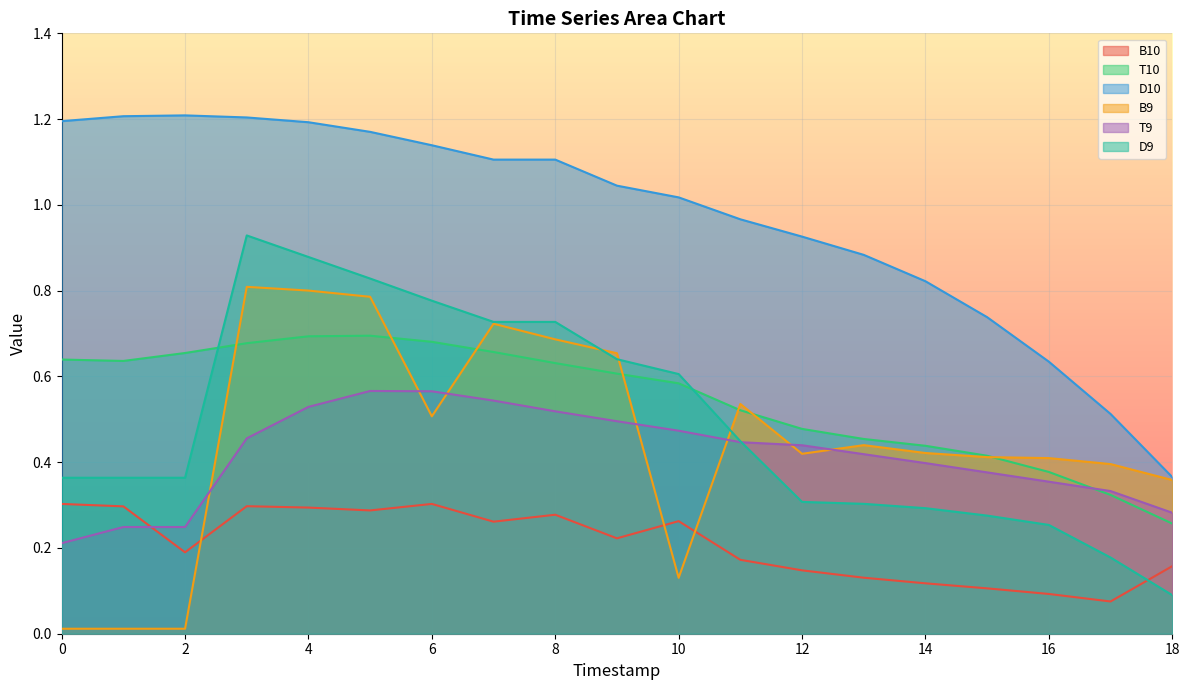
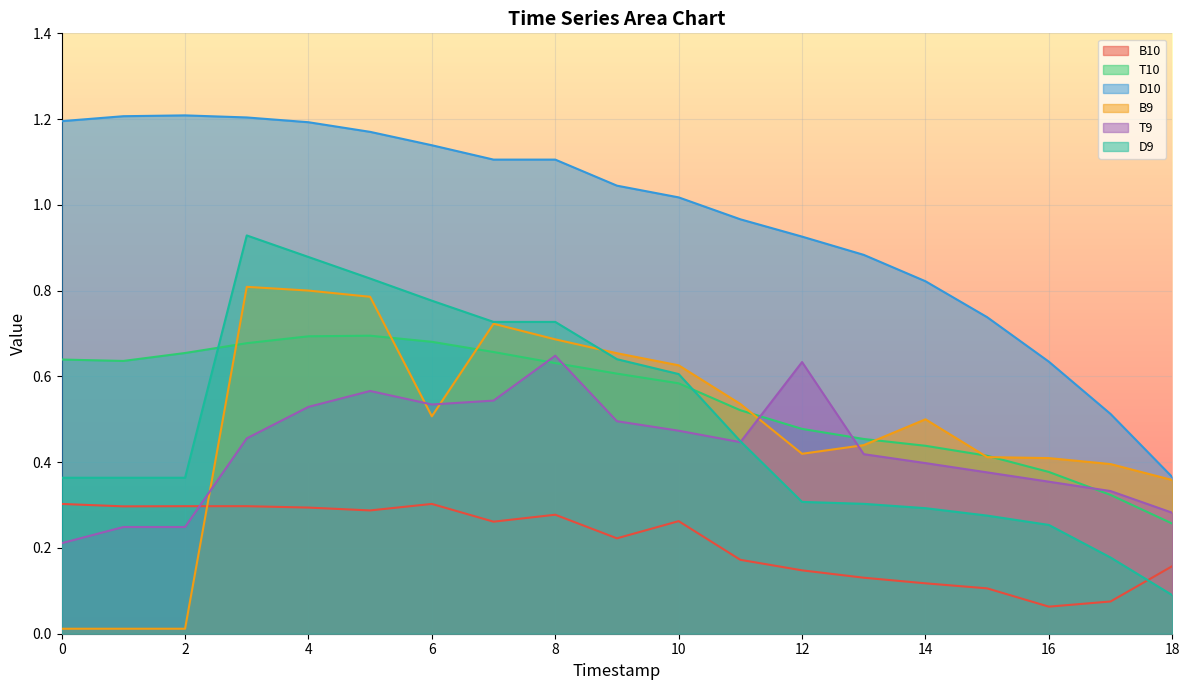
B10, 2: 0.19 -> 0.30
T9, 6: 0.57 -> 0.53
T9, 8: 0.52 -> 0.65
B9, 10: 0.13 -> 0.63
T9, 12: 0.44 -> 0.63
B9, 14: 0.42 -> 0.50
B10, 16: 0.09 -> 0.06
